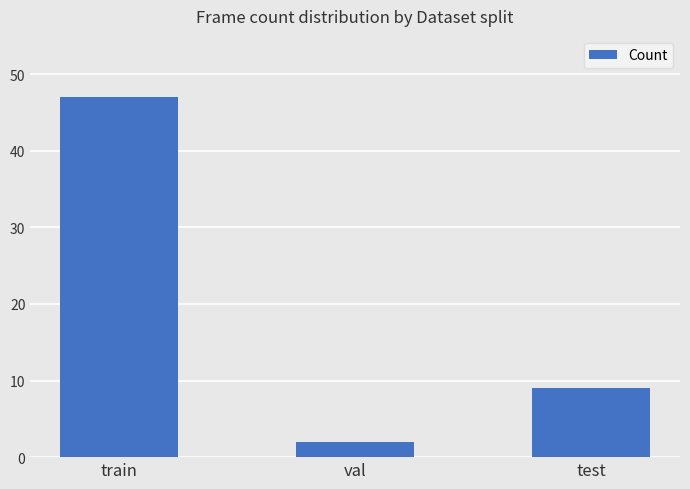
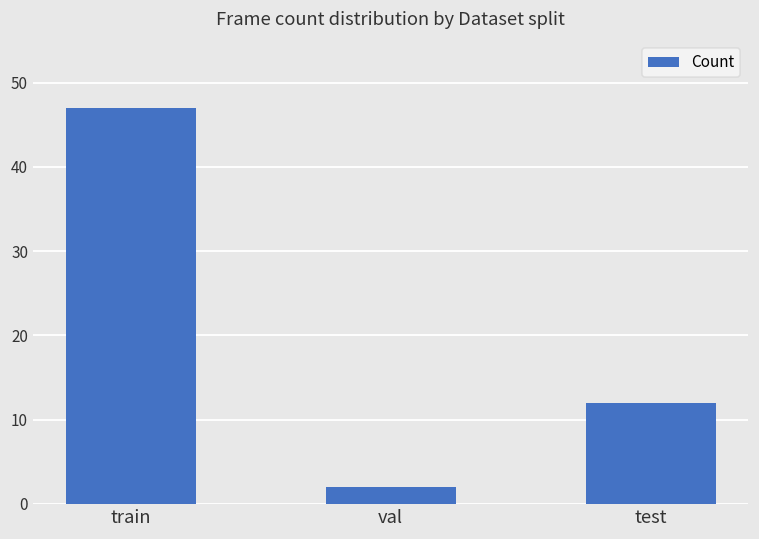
test: 9 -> 12
